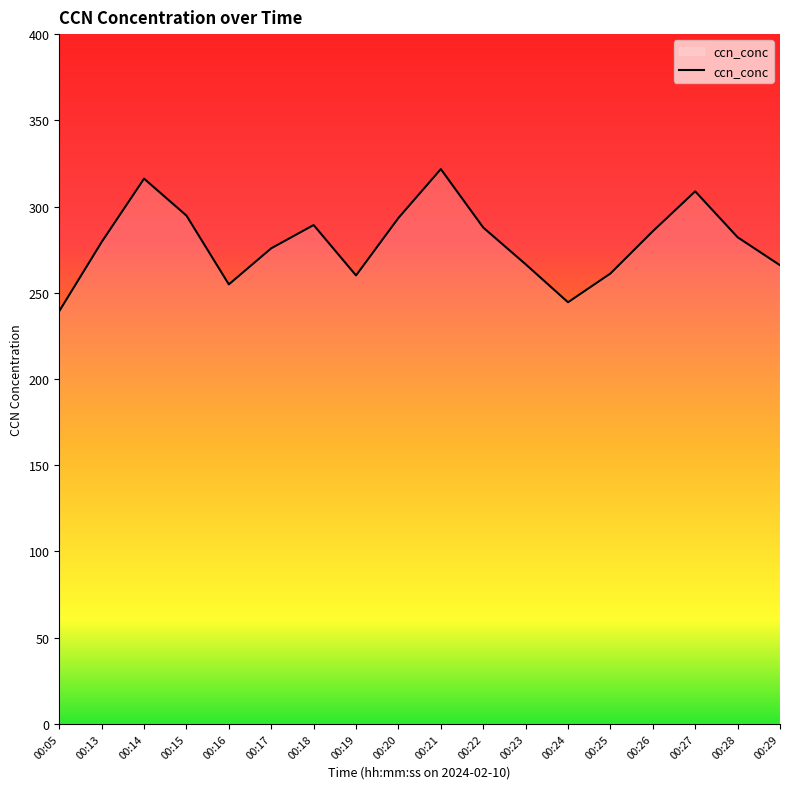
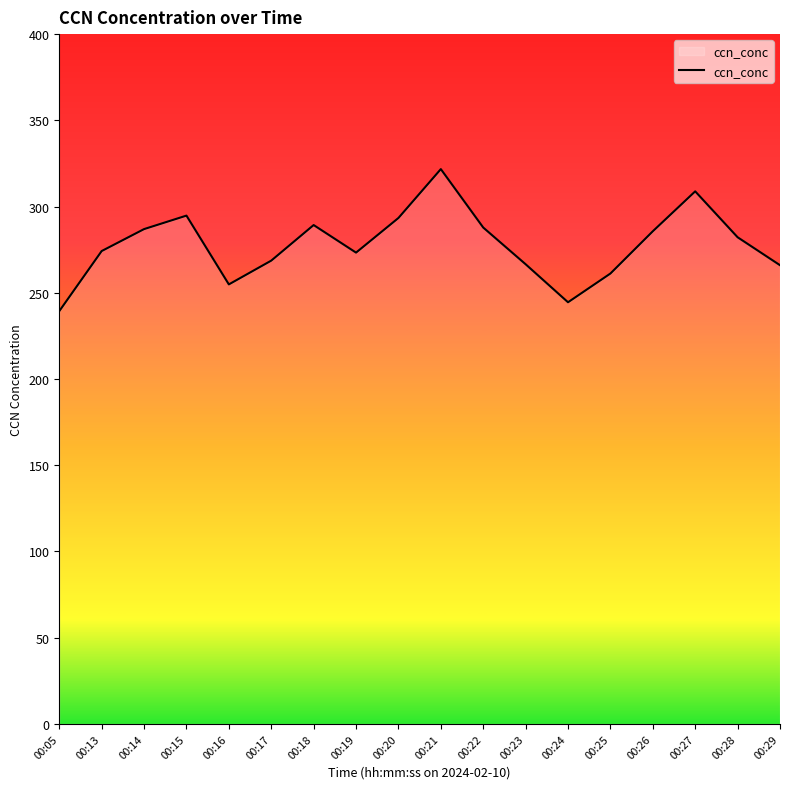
00:13: 279 -> 274
00:14: 316 -> 287
00:17: 276 -> 269
00:19: 260 -> 273
